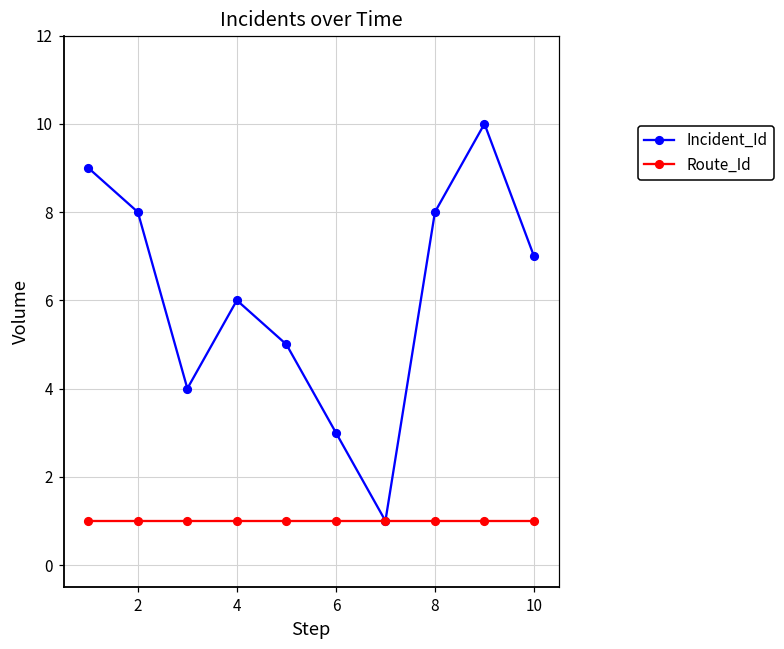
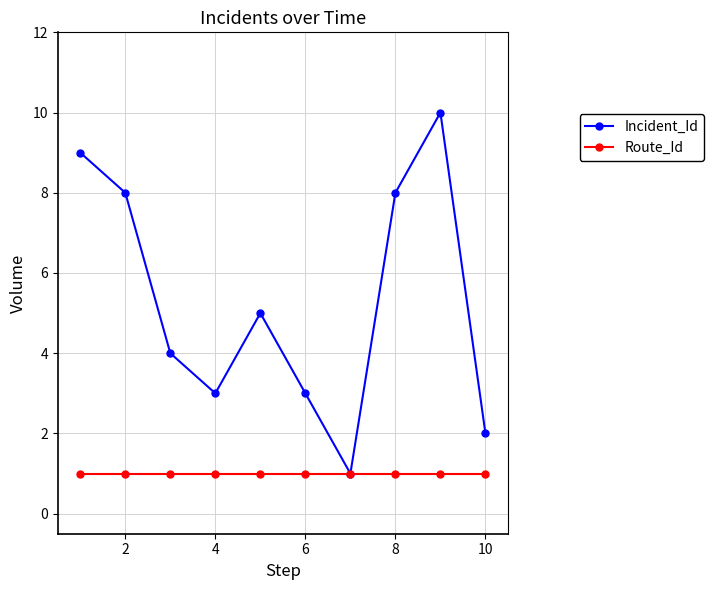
Incident_Id, 4: 6 -> 3
Incident_Id, 10: 7 -> 2
